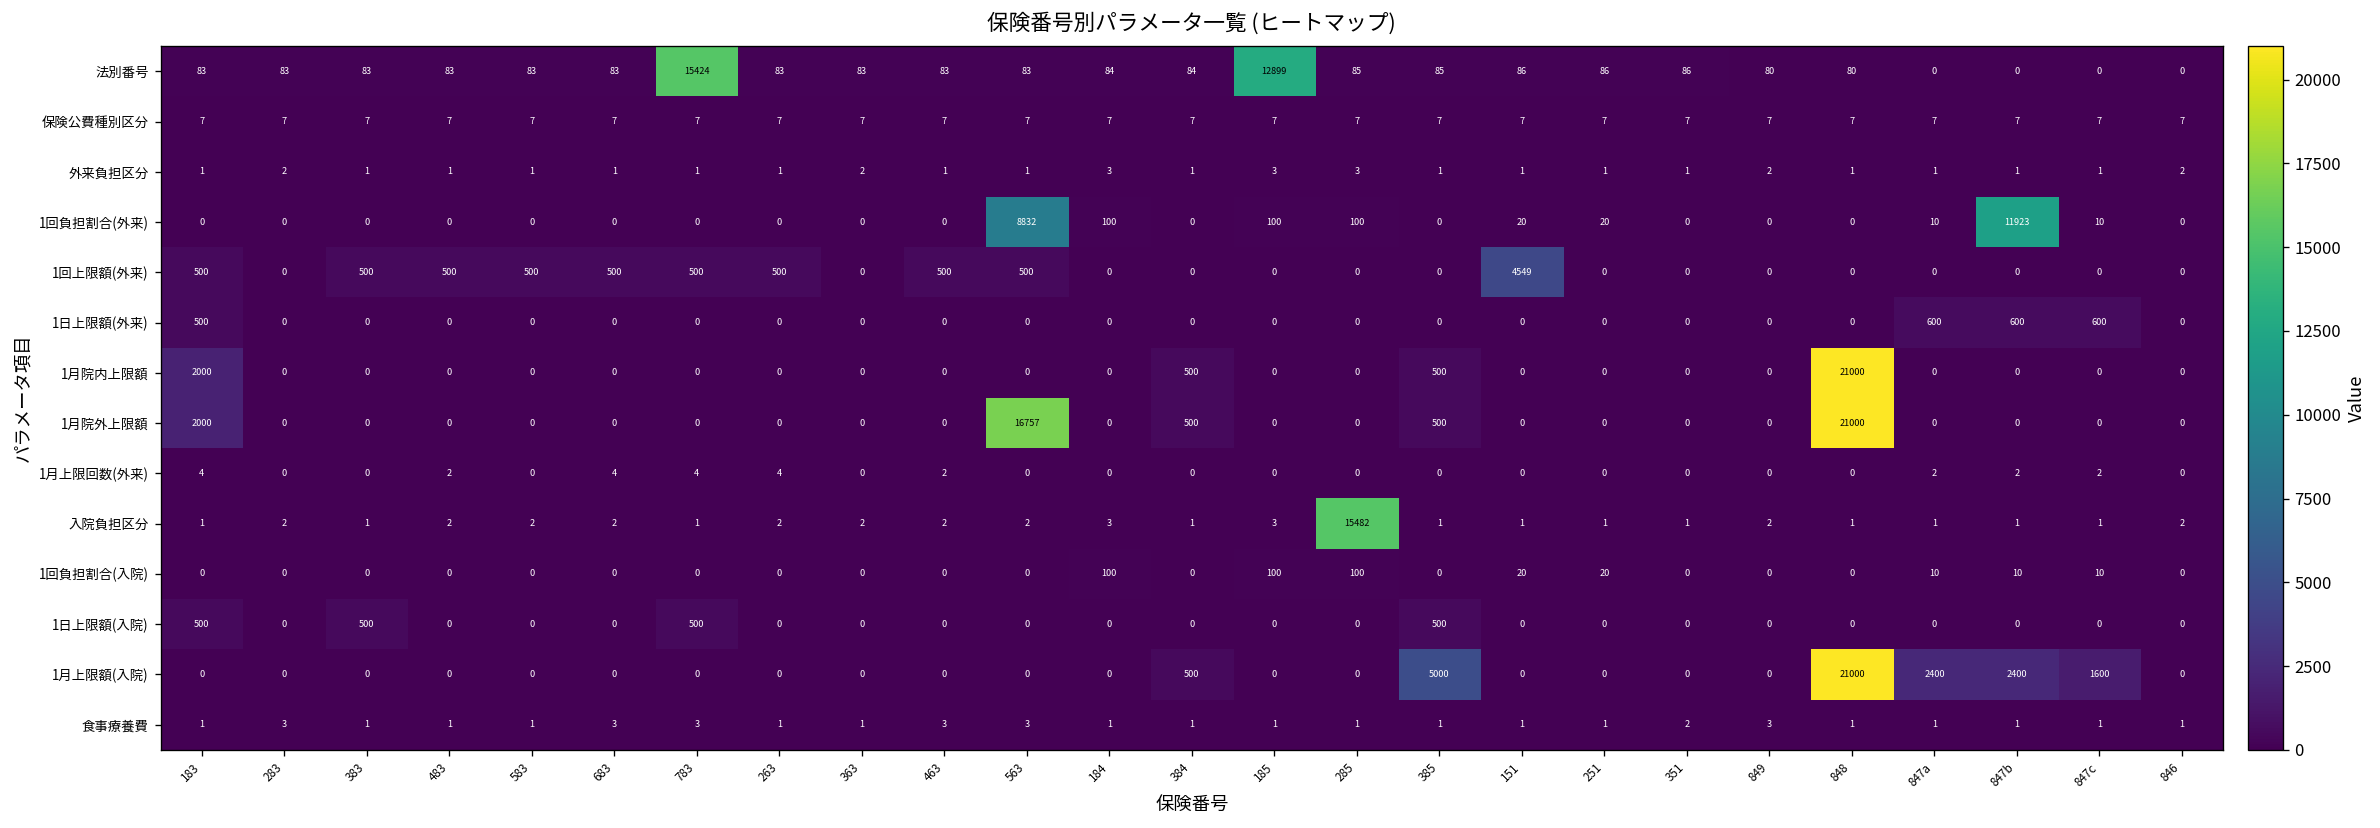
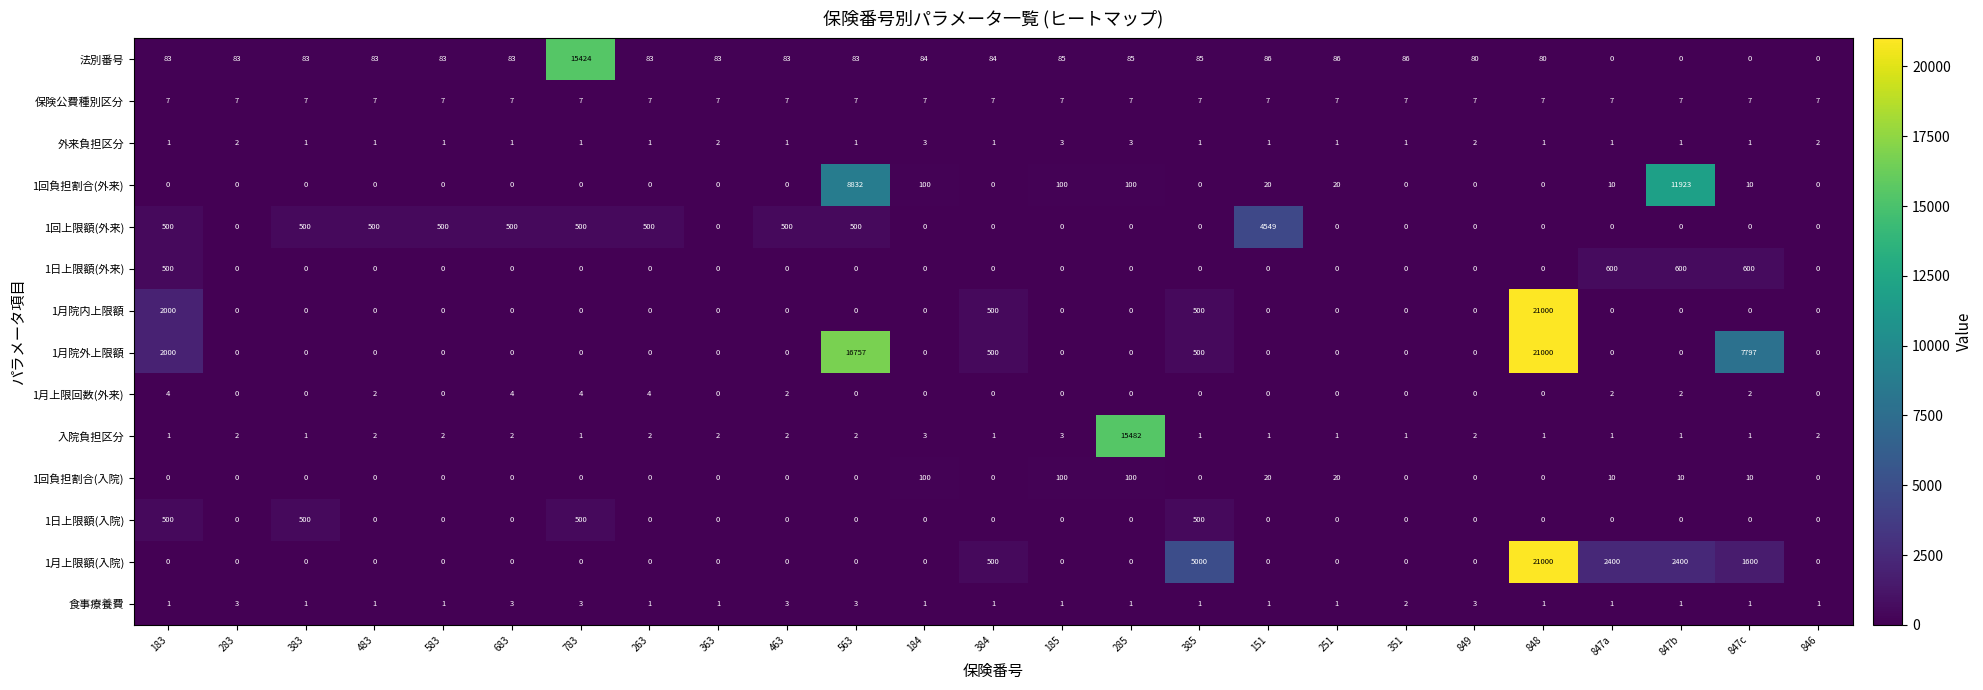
法別番号, 185: 12899 -> 85
1月院外上限額, 847c: 0 -> 7797
